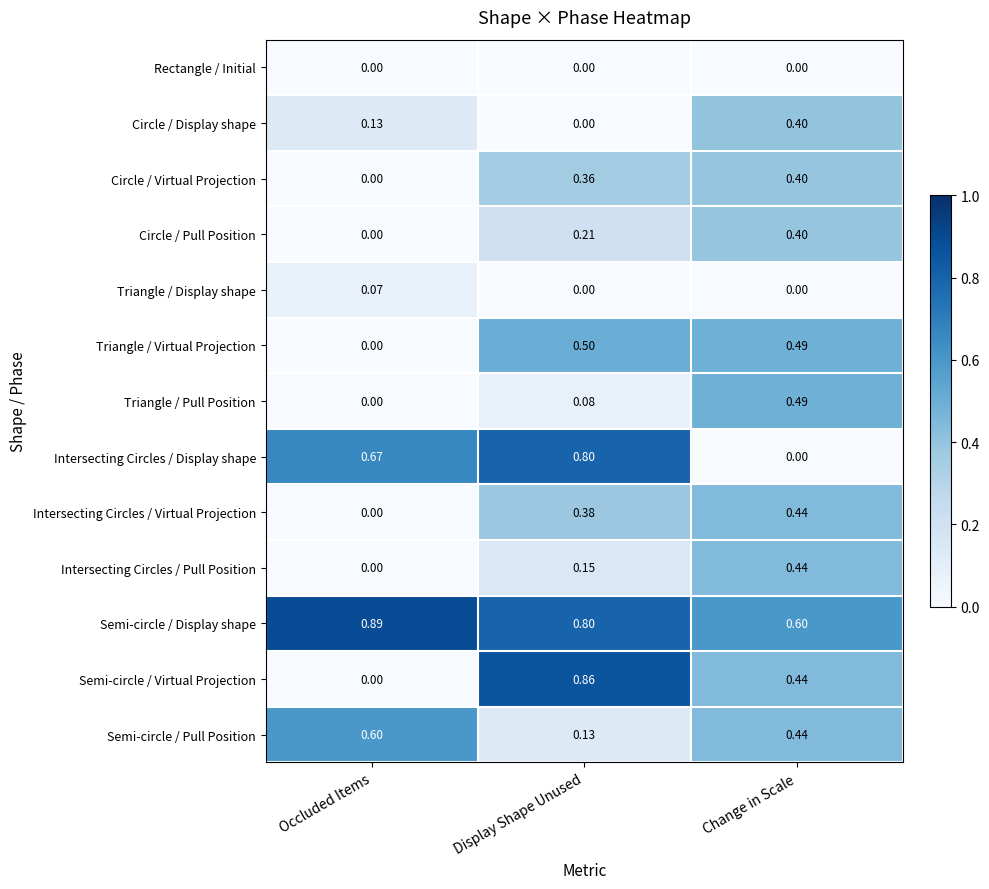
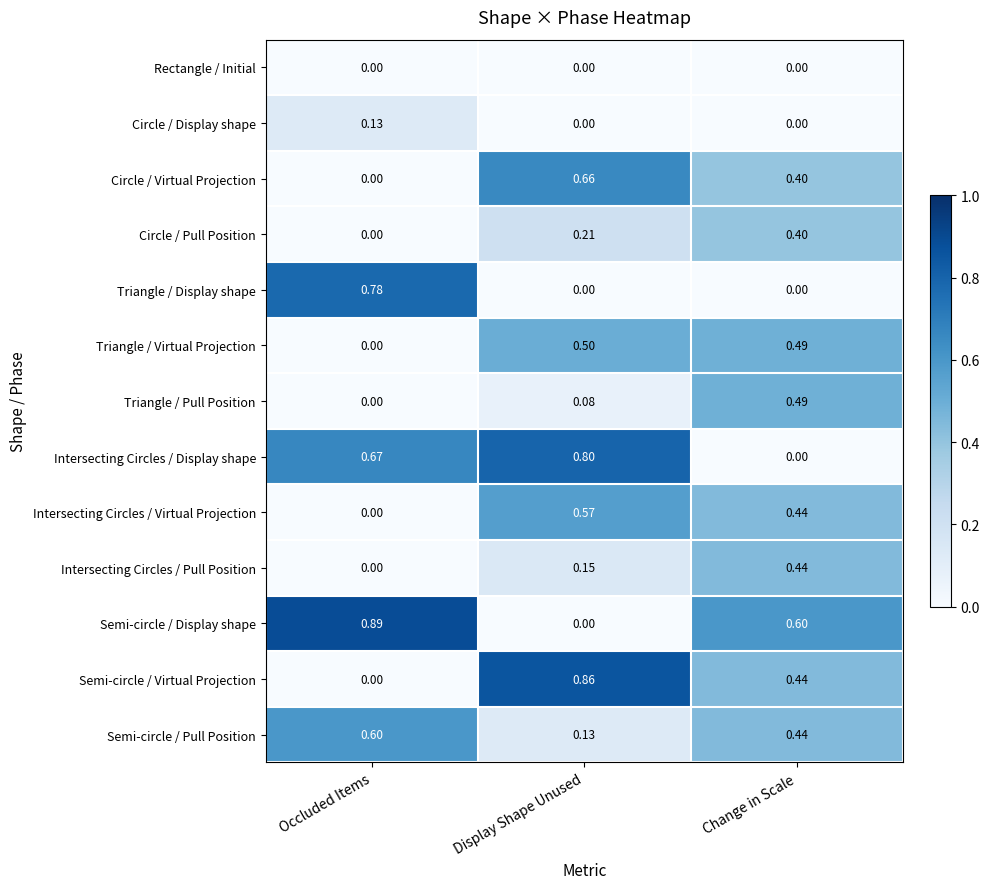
Circle / Display shape, Change in Scale: 0.40 -> 0.00
Circle / Virtual Projection, Display Shape Unused: 0.36 -> 0.66
Triangle / Display shape, Occluded Items: 0.07 -> 0.78
Intersecting Circles / Virtual Projection, Display Shape Unused: 0.38 -> 0.57
Semi-circle / Display shape, Display Shape Unused: 0.80 -> 0.00
